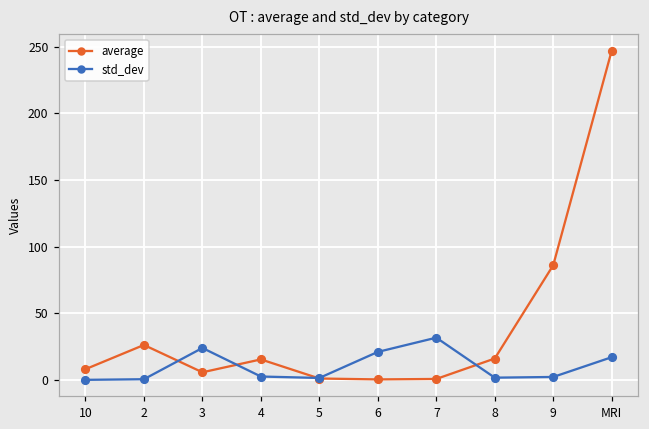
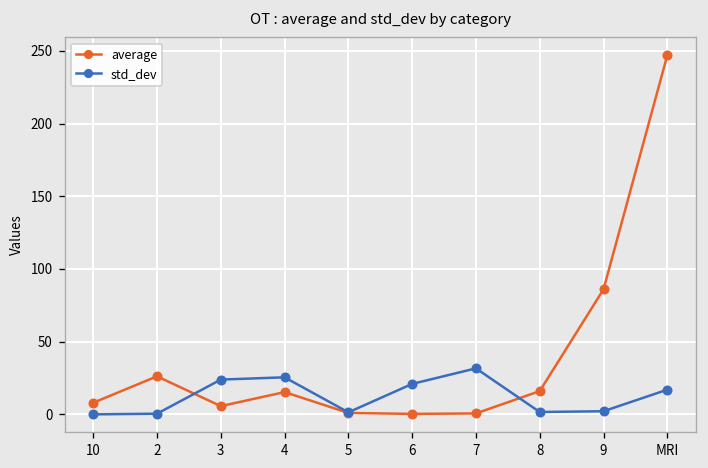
std_dev, 4: 2 -> 25
